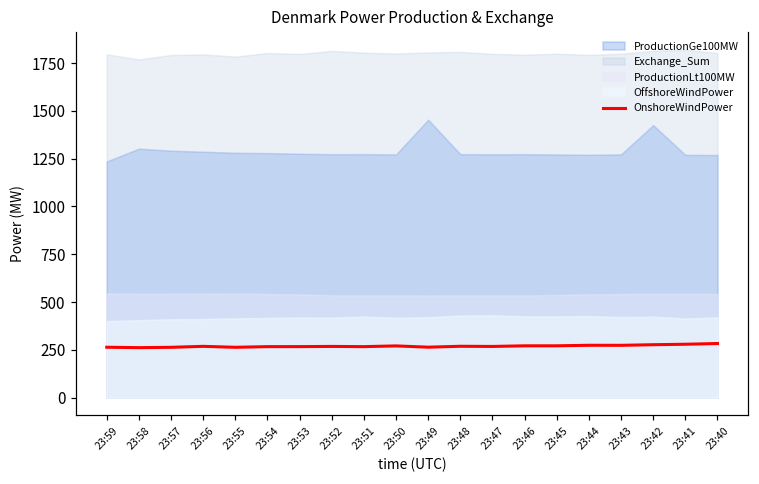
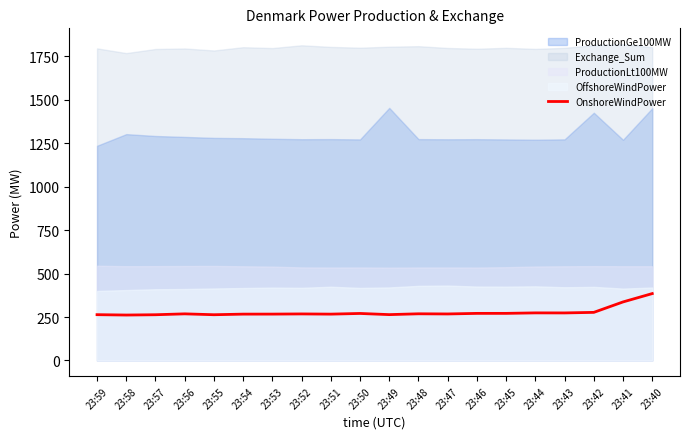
OnshoreWindPower, 23:41: 280 -> 340
OnshoreWindPower, 23:40: 280 -> 380
ProductionGe100MW, 23:40: 1270 -> 1450
